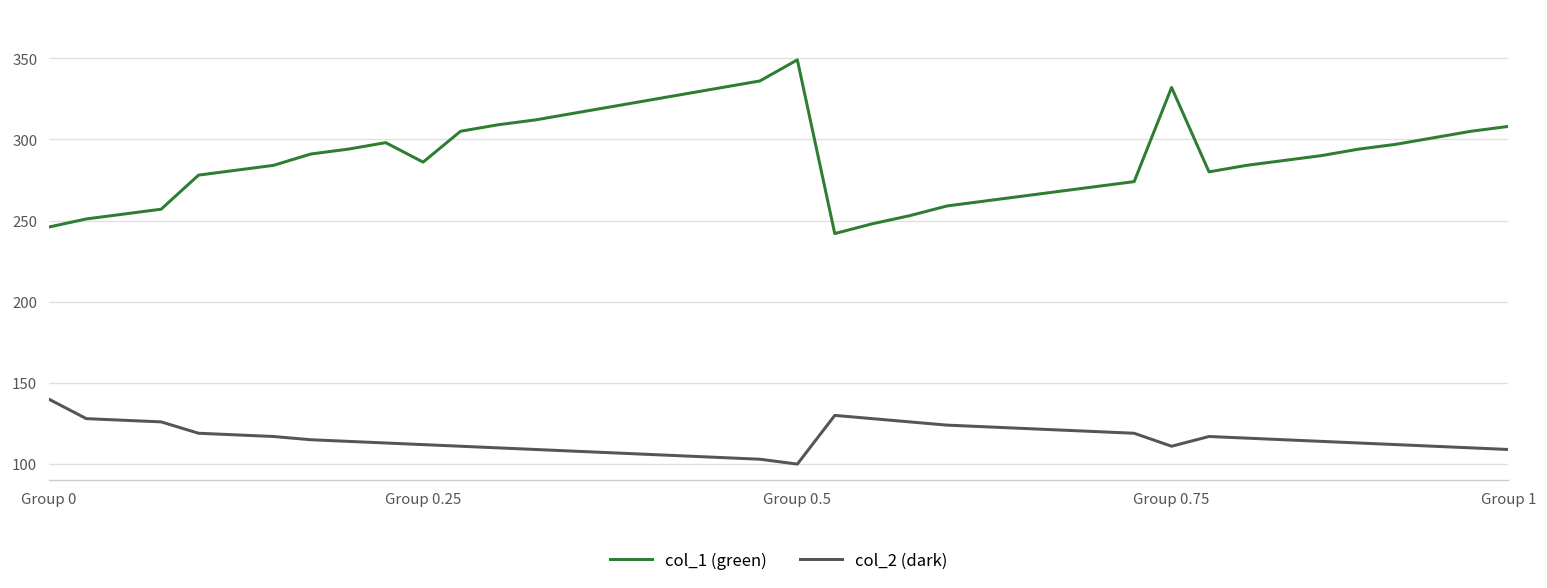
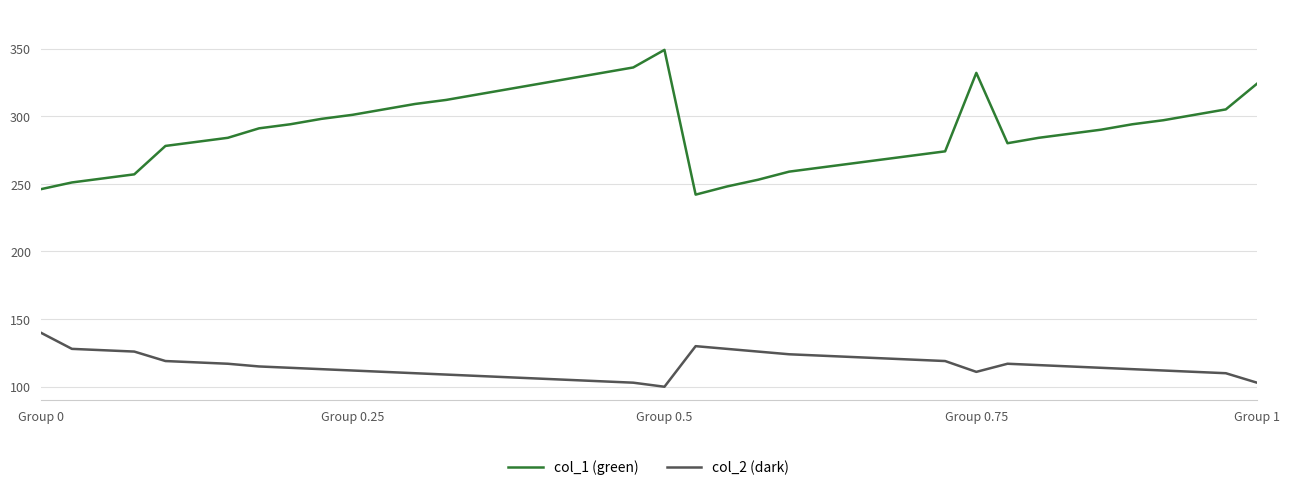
col_1 (green), Group 0.25: 286 -> 301
col_1 (green), Group 1: 308 -> 324
col_2 (dark), Group 1: 109 -> 103
